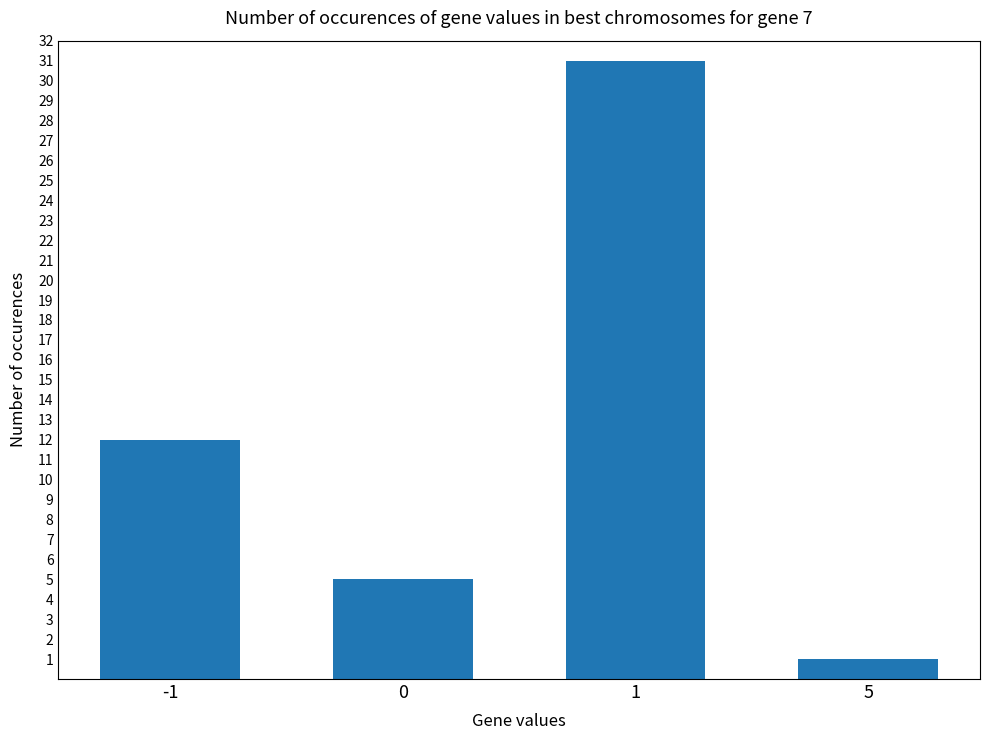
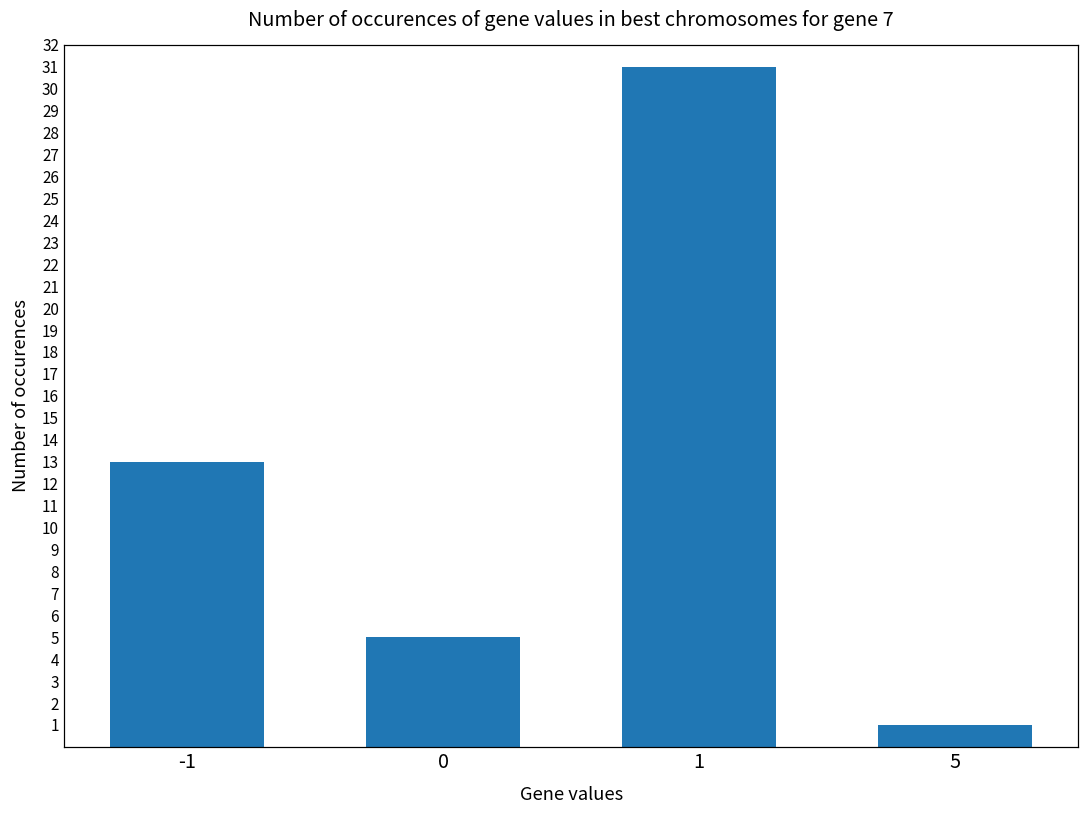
-1: 12 -> 13
